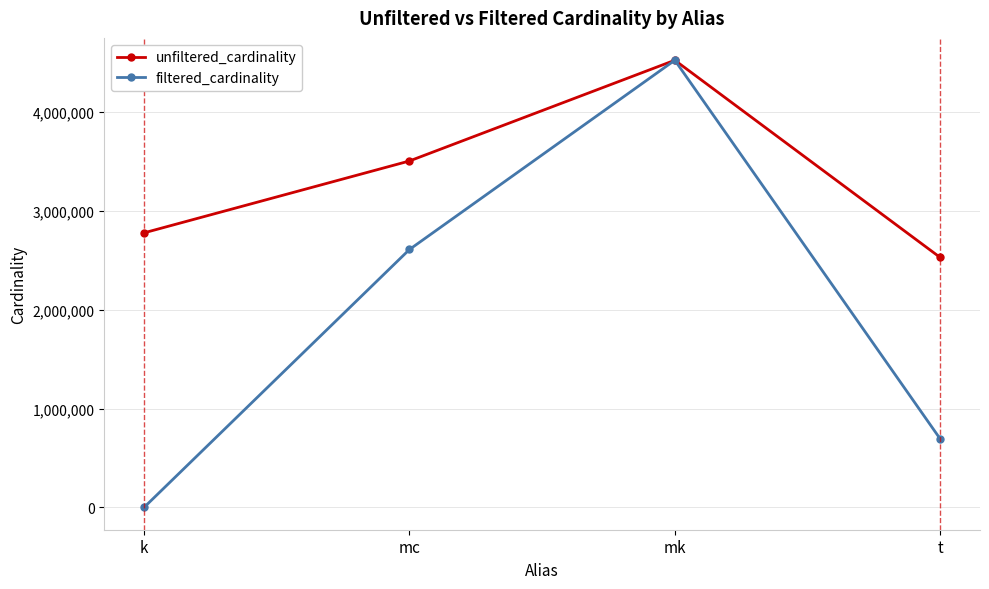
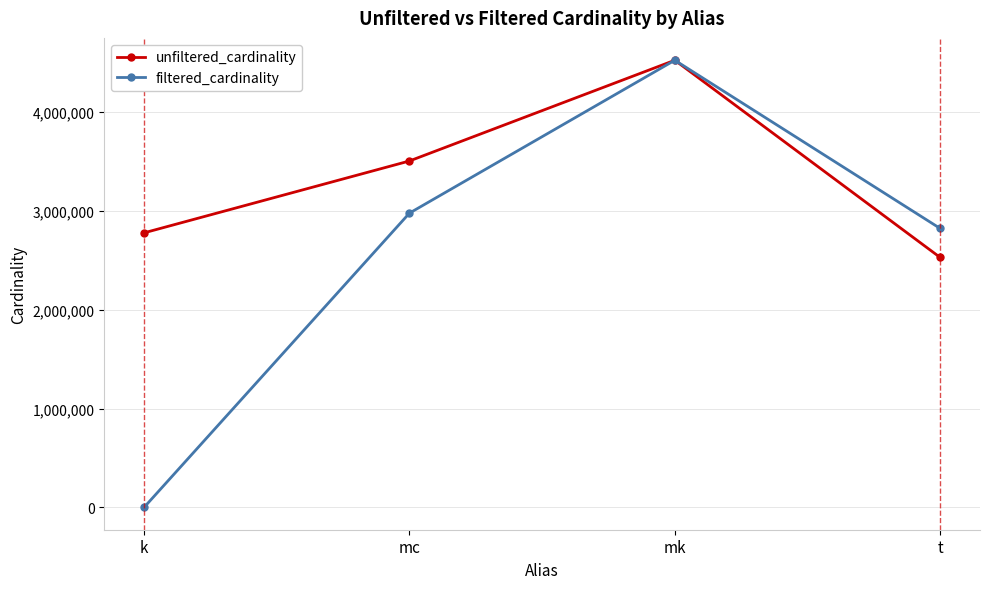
filtered_cardinality, mc: 2,600,000 -> 3,000,000
filtered_cardinality, t: 700,000 -> 2,800,000
